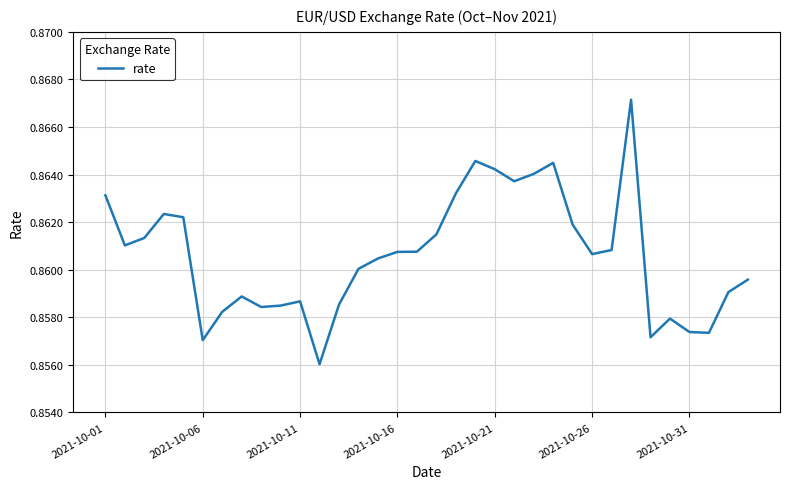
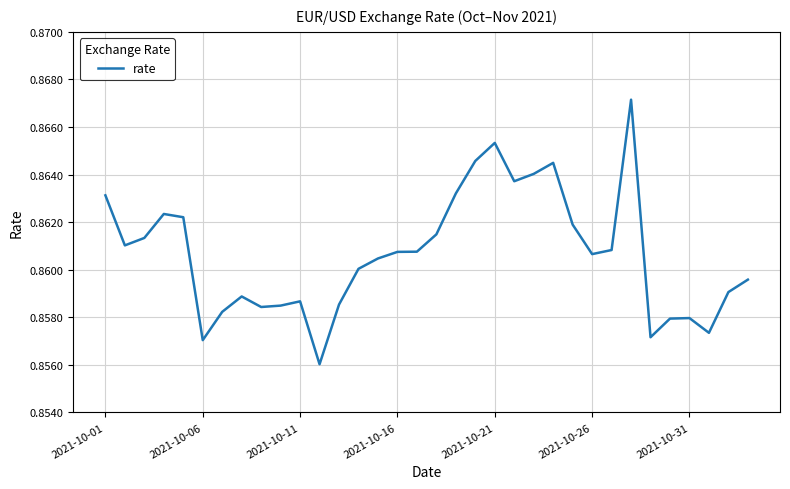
2021-10-21: 0.8642 -> 0.8653
2021-10-31: 0.8574 -> 0.8580
